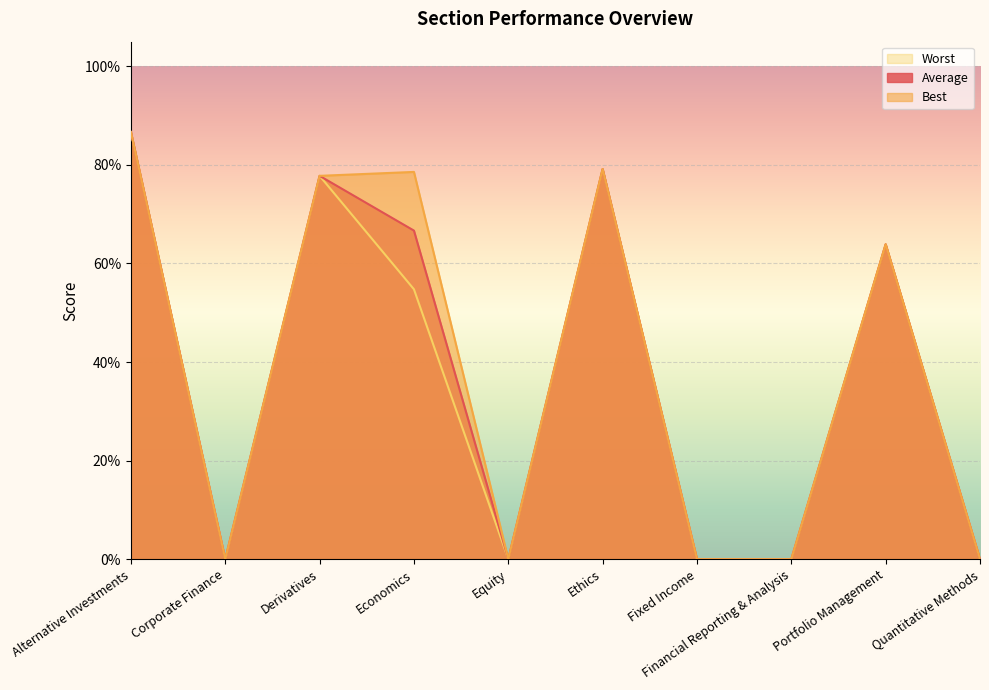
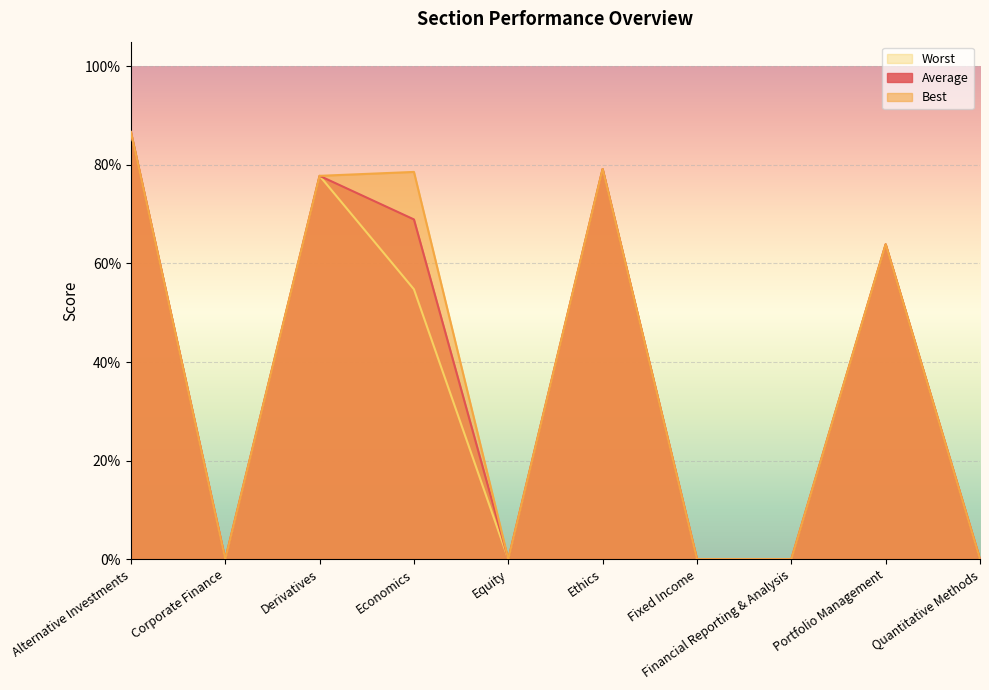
Average, Economics: 67% -> 69%
